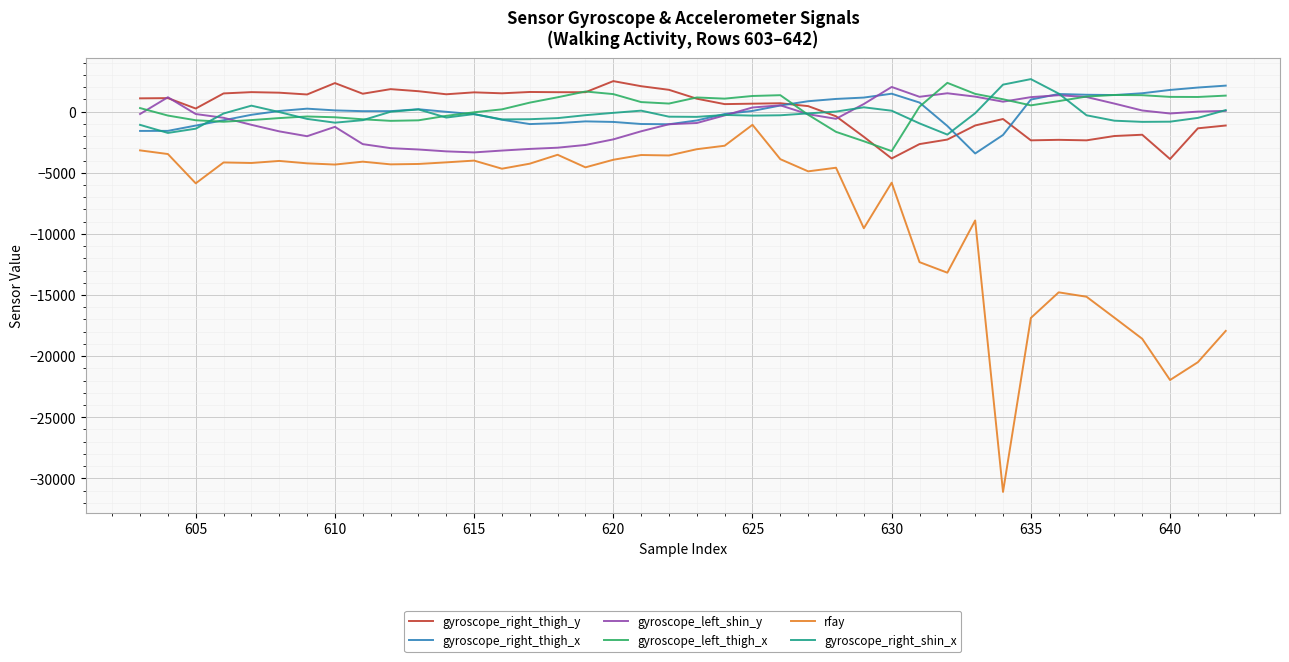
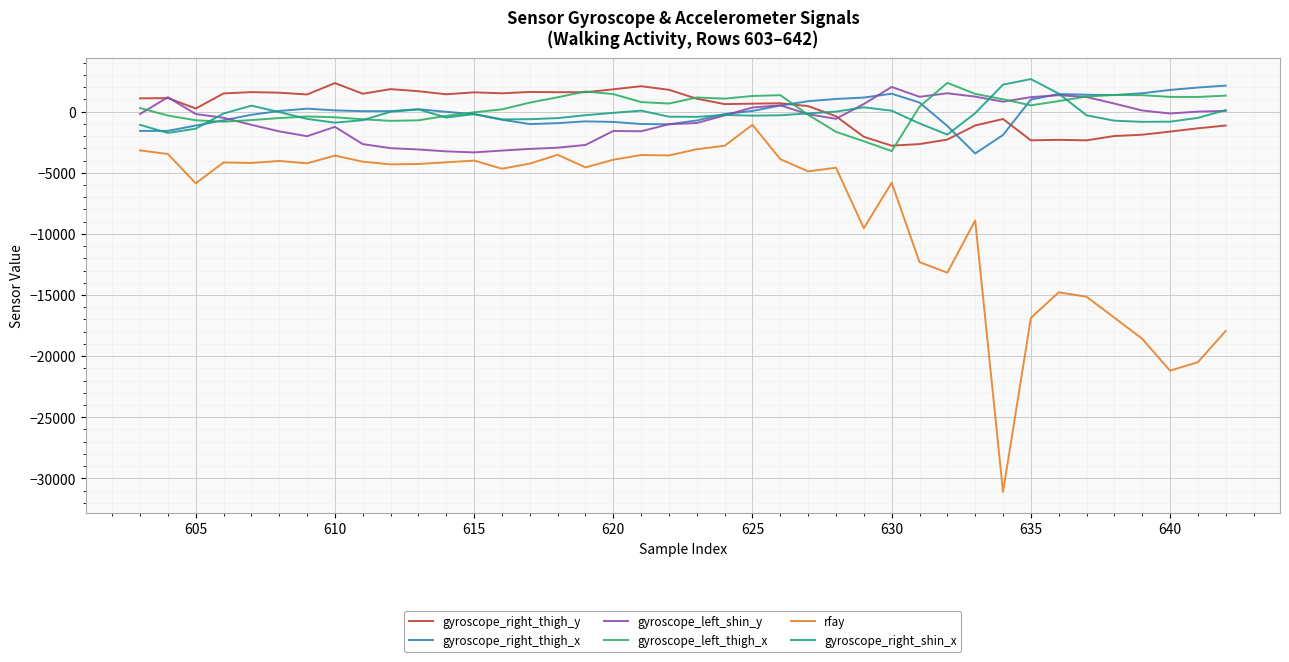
rfay, 610: -4300 -> -3600
gyroscope_right_thigh_y, 620: 2500 -> 1800
gyroscope_left_shin_y, 620: -2300 -> -1600
gyroscope_right_thigh_y, 630: -3800 -> -2800
gyroscope_right_thigh_y, 640: -3900 -> -1600
rfay, 640: -22000 -> -21200
